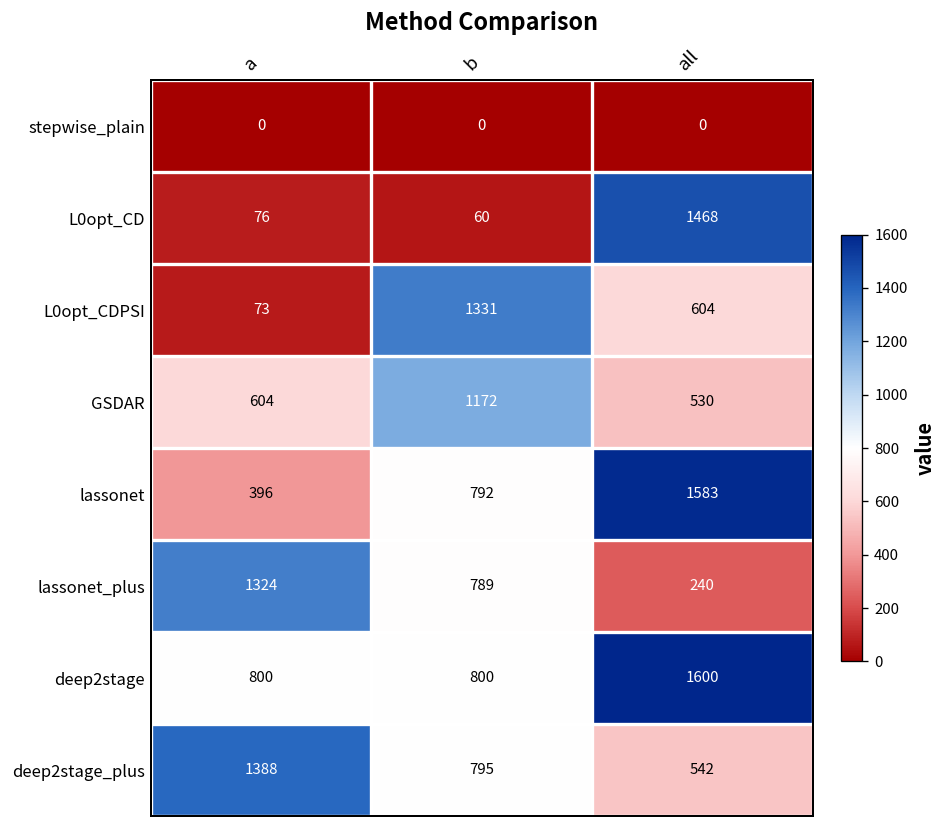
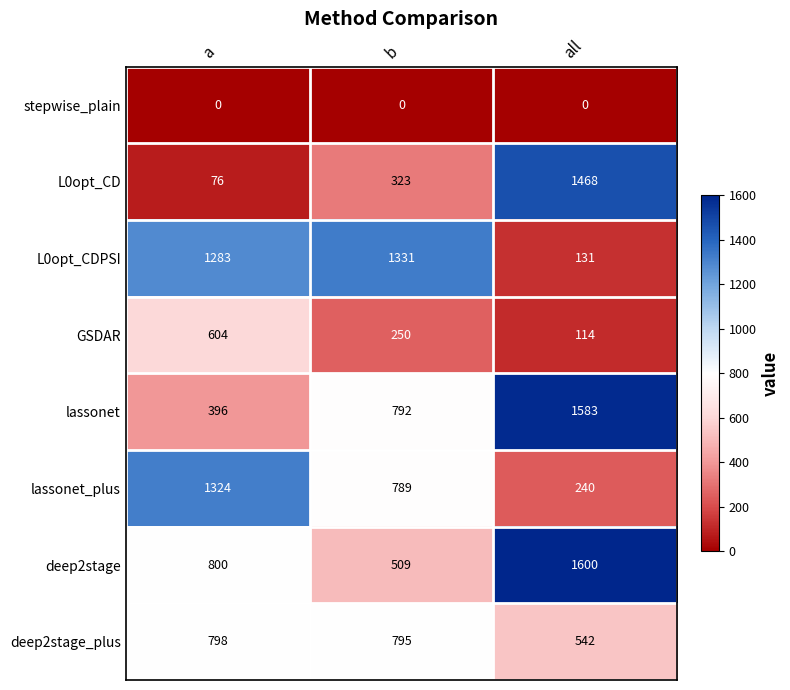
L0opt_CD, b: 60 -> 323
L0opt_CDPSI, a: 73 -> 1283
L0opt_CDPSI, all: 604 -> 131
GSDAR, b: 1172 -> 250
GSDAR, all: 530 -> 114
deep2stage, b: 800 -> 509
deep2stage_plus, a: 1388 -> 798
